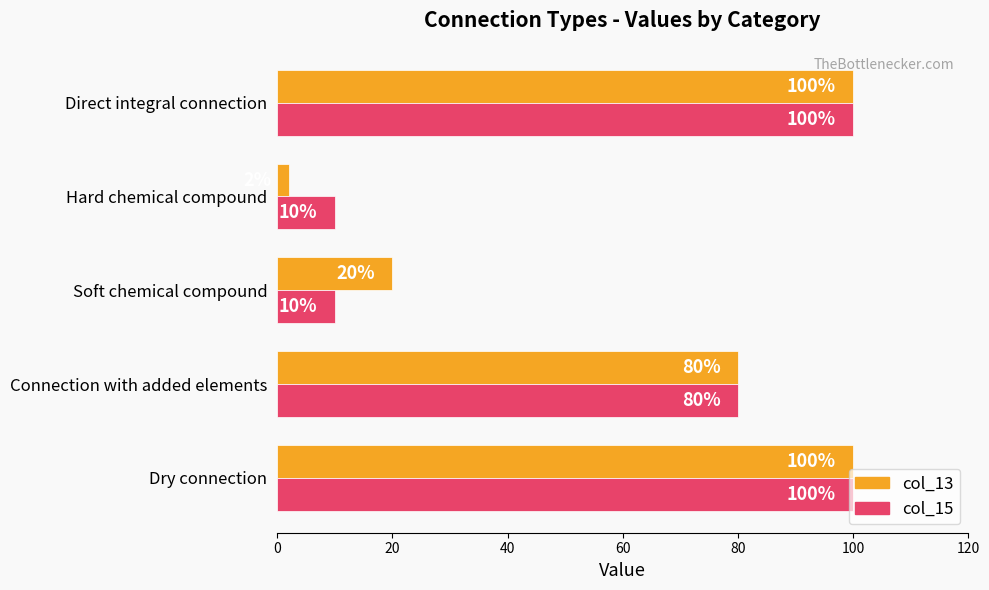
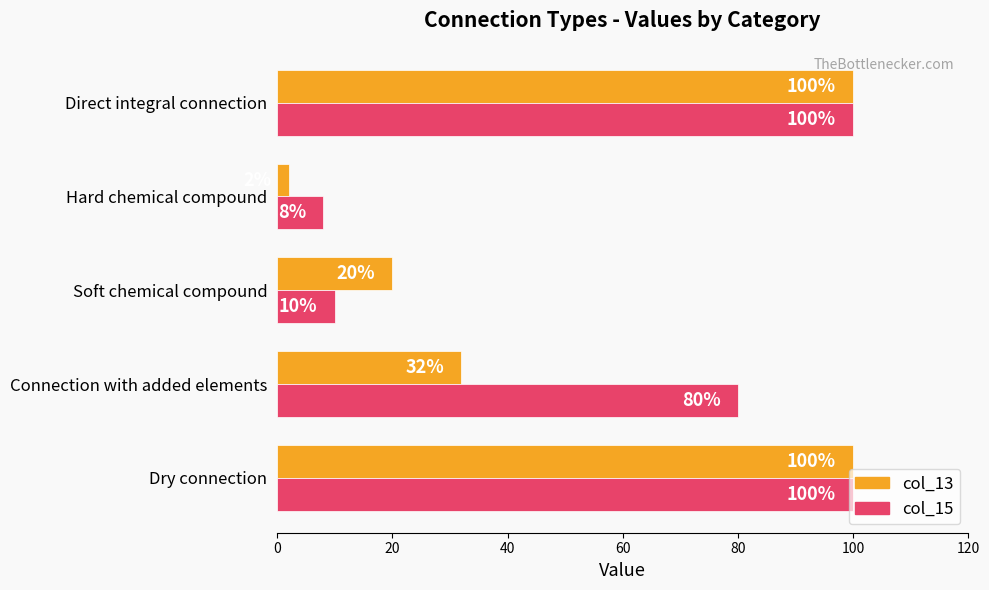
col_15, Hard chemical compound: 10% -> 8%
col_13, Connection with added elements: 80% -> 32%
